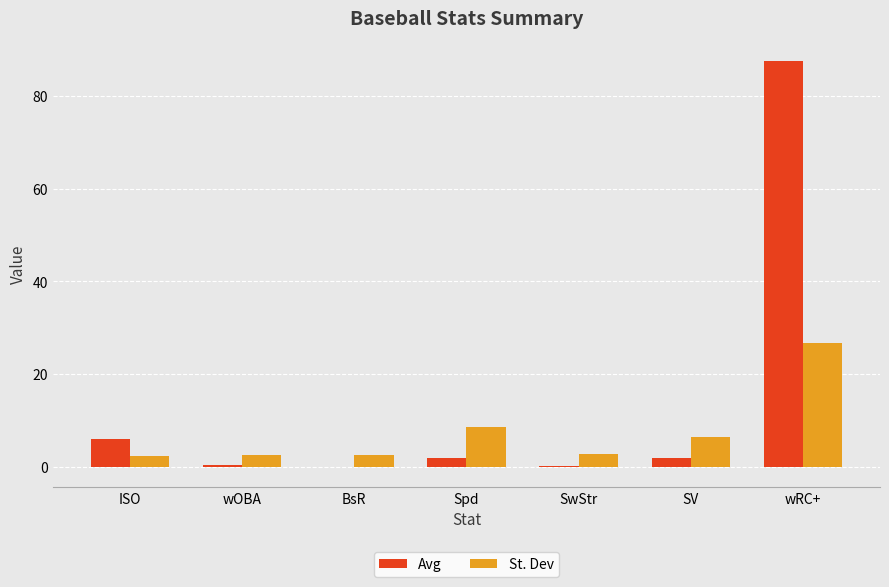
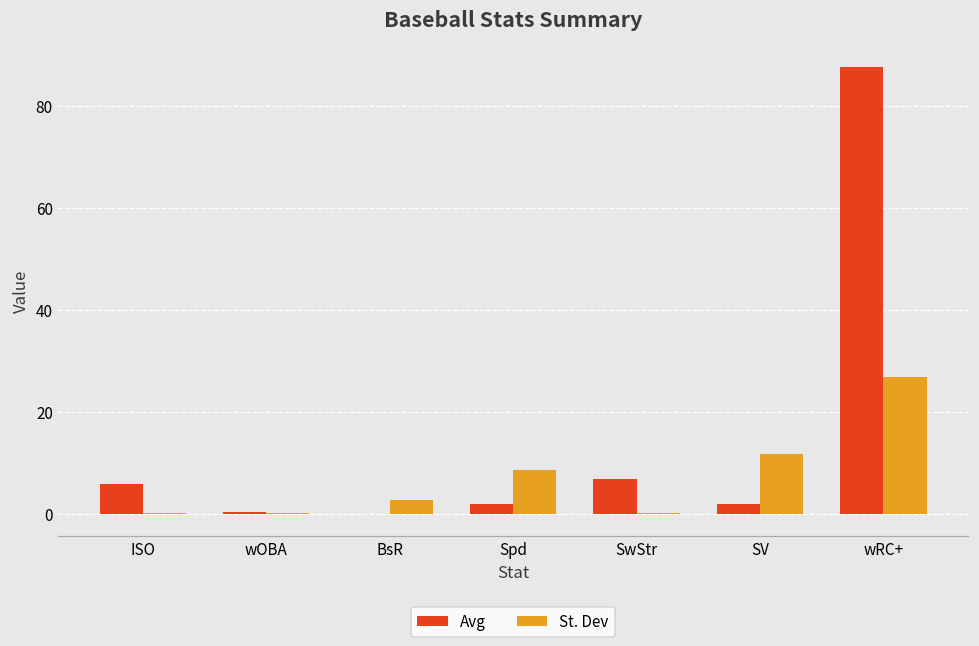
St. Dev, ISO: 2 -> 0
St. Dev, wOBA: 3 -> 0
Avg, SwStr: 0 -> 7
St. Dev, SwStr: 3 -> 0
St. Dev, SV: 6 -> 12
